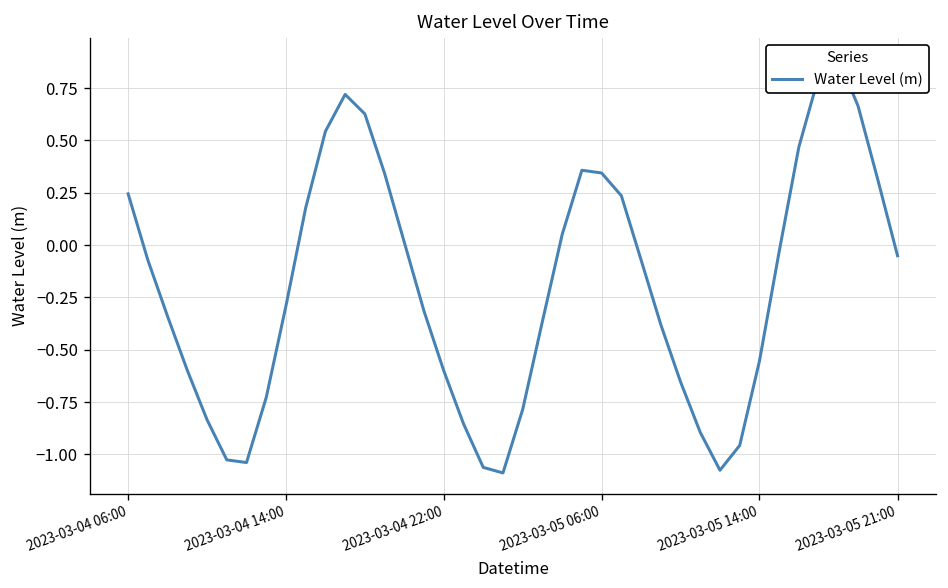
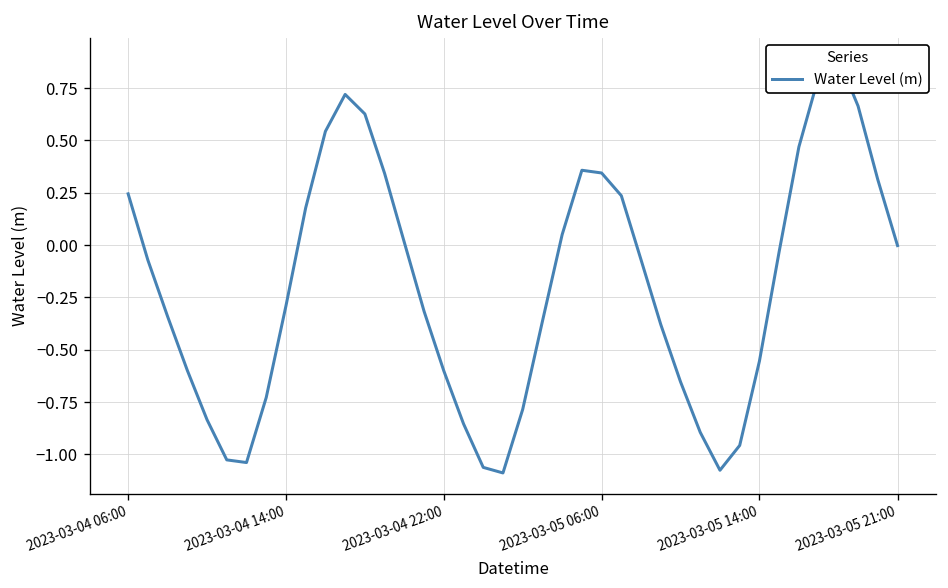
2023-03-05 21:00: -0.05 -> 0.00
